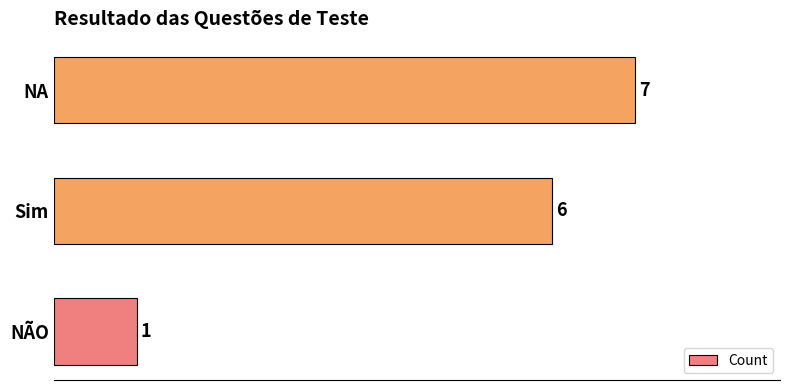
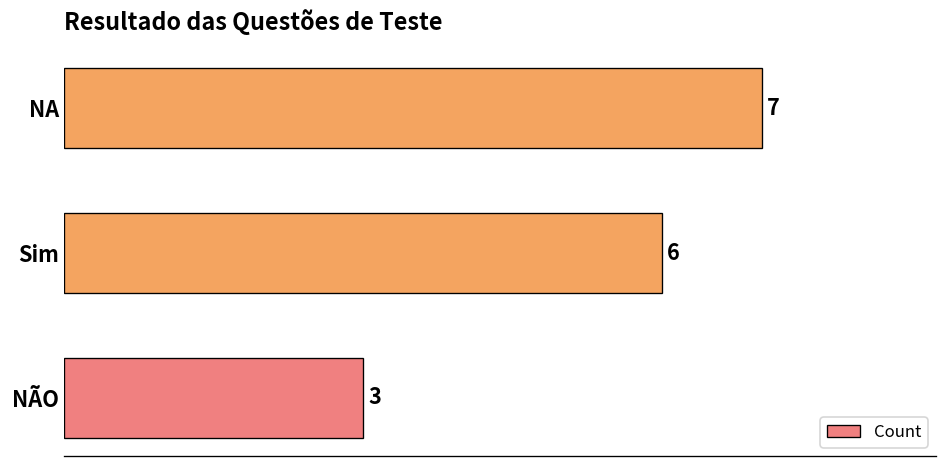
NÃO: 1 -> 3
